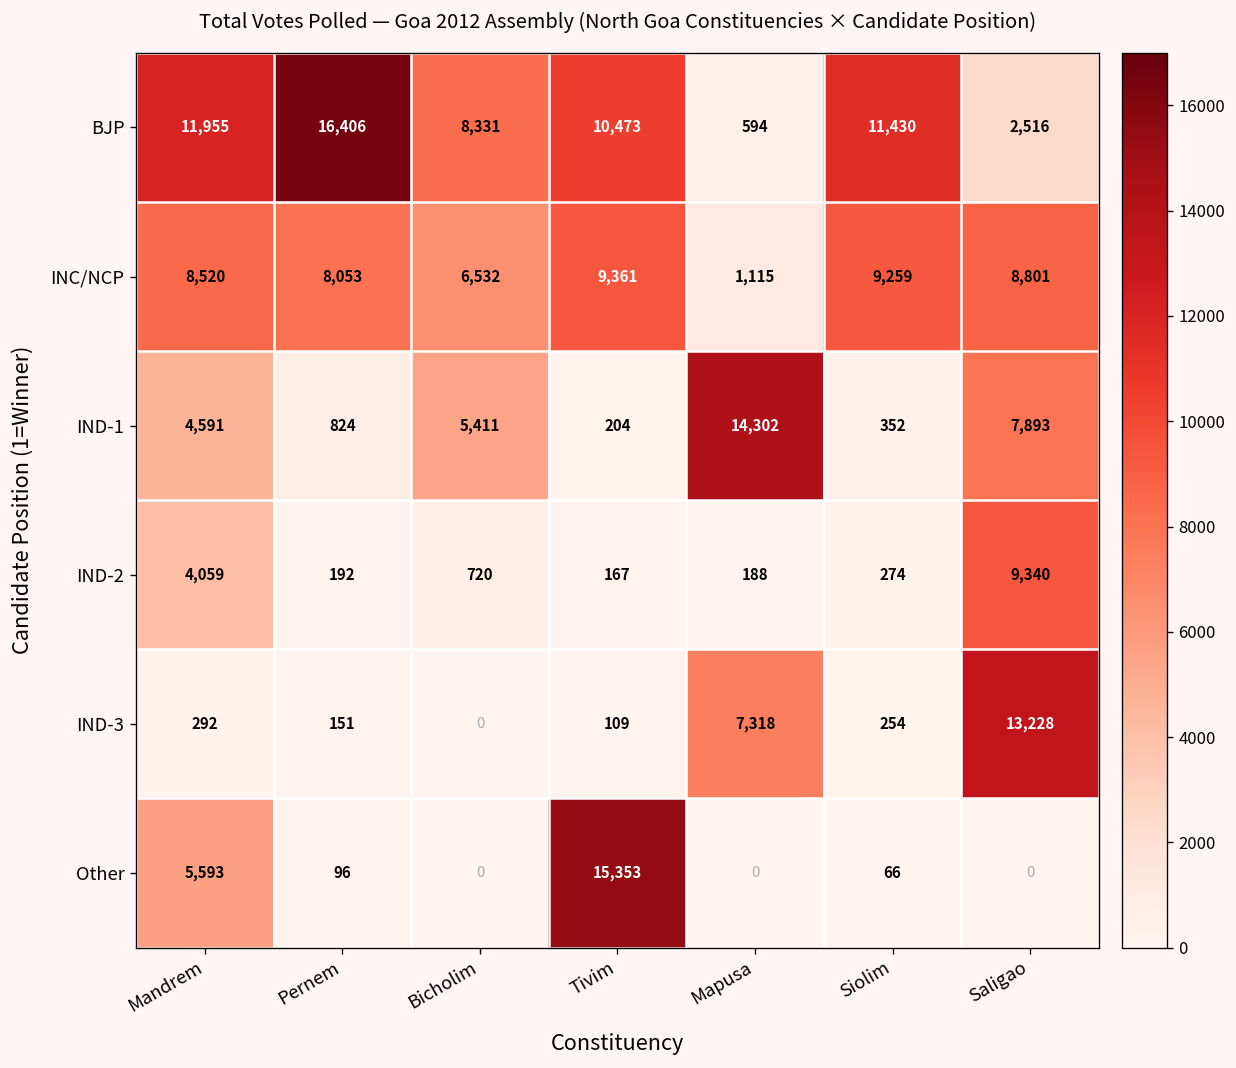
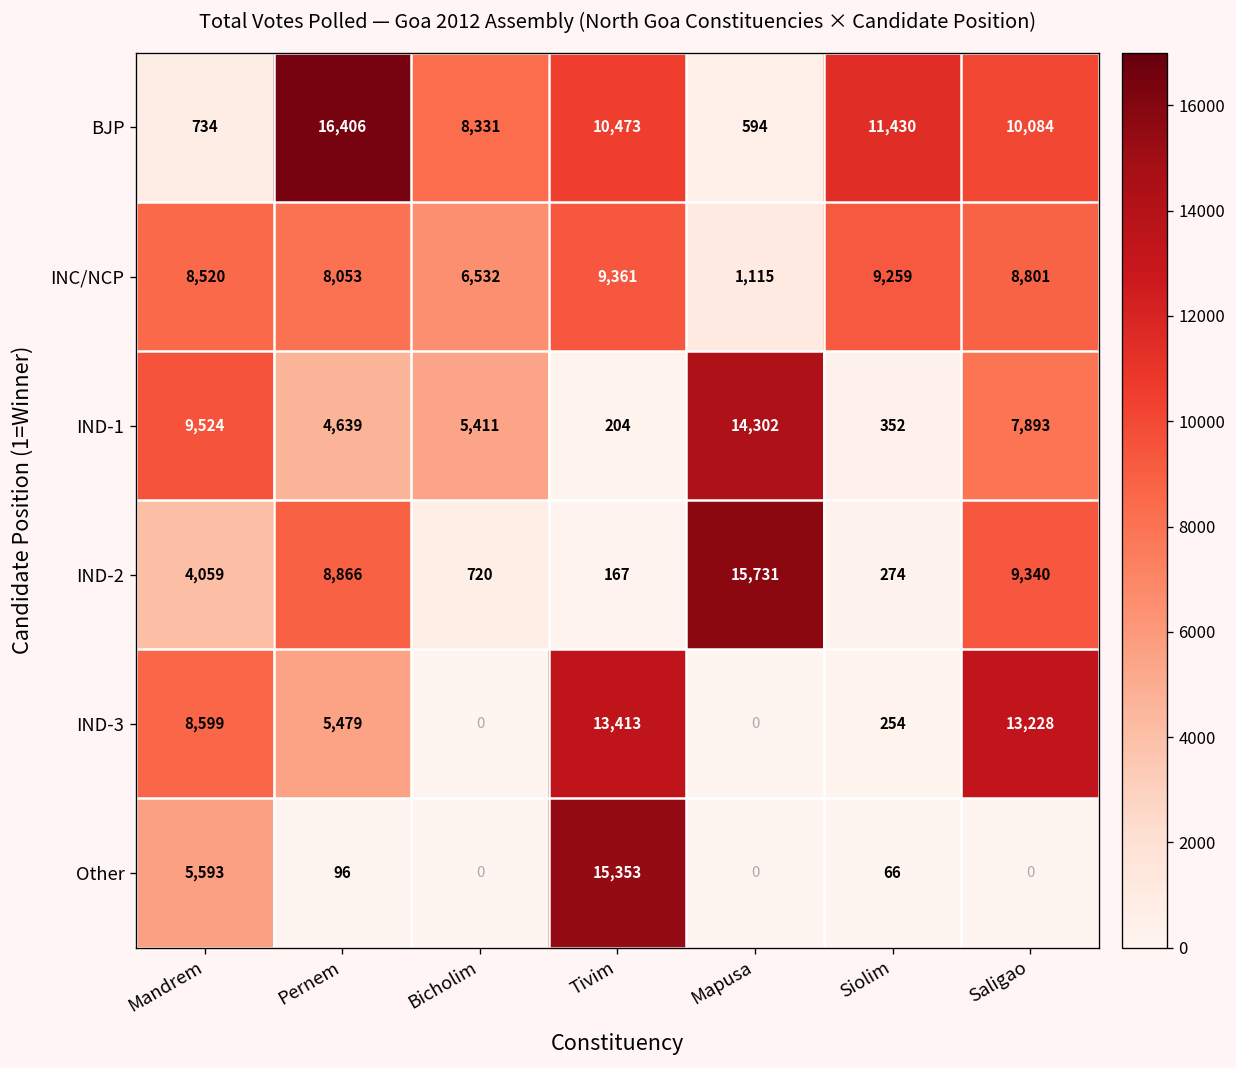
BJP, Mandrem: 11,955 -> 734
BJP, Saligao: 2,516 -> 10,084
IND-1, Mandrem: 4,591 -> 9,524
IND-1, Pernem: 824 -> 4,639
IND-2, Pernem: 192 -> 8,866
IND-2, Mapusa: 188 -> 15,731
IND-3, Mandrem: 292 -> 8,599
IND-3, Pernem: 151 -> 5,479
IND-3, Tivim: 109 -> 13,413
IND-3, Mapusa: 7,318 -> 0
